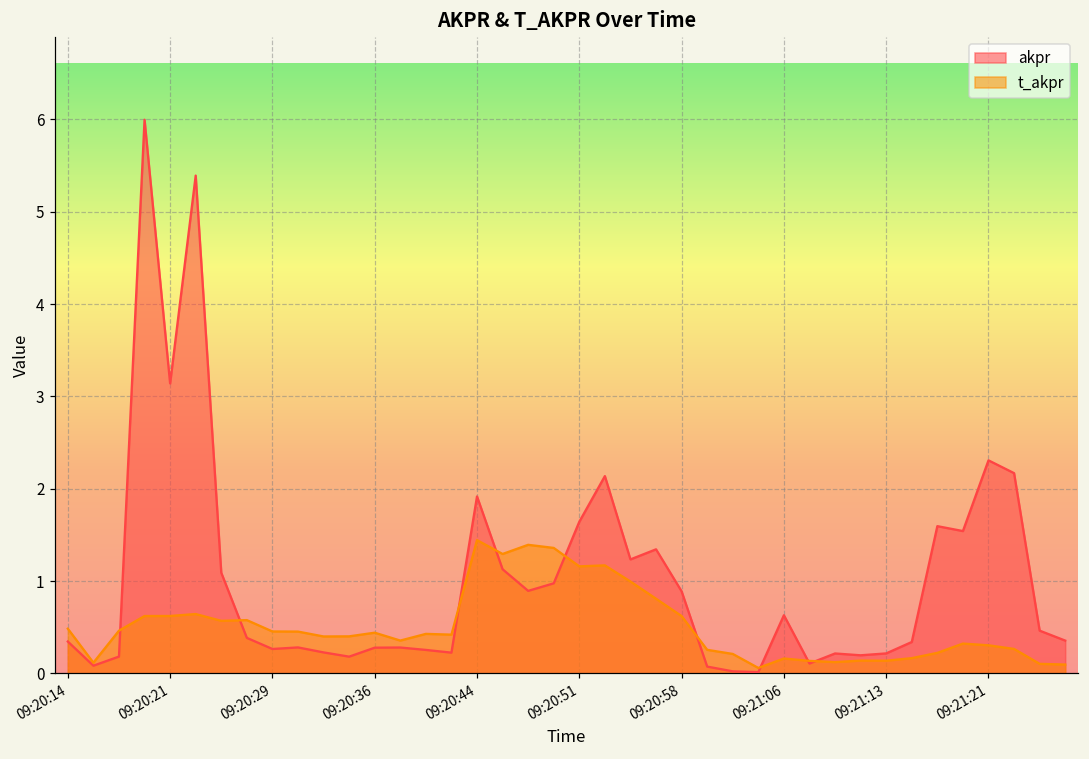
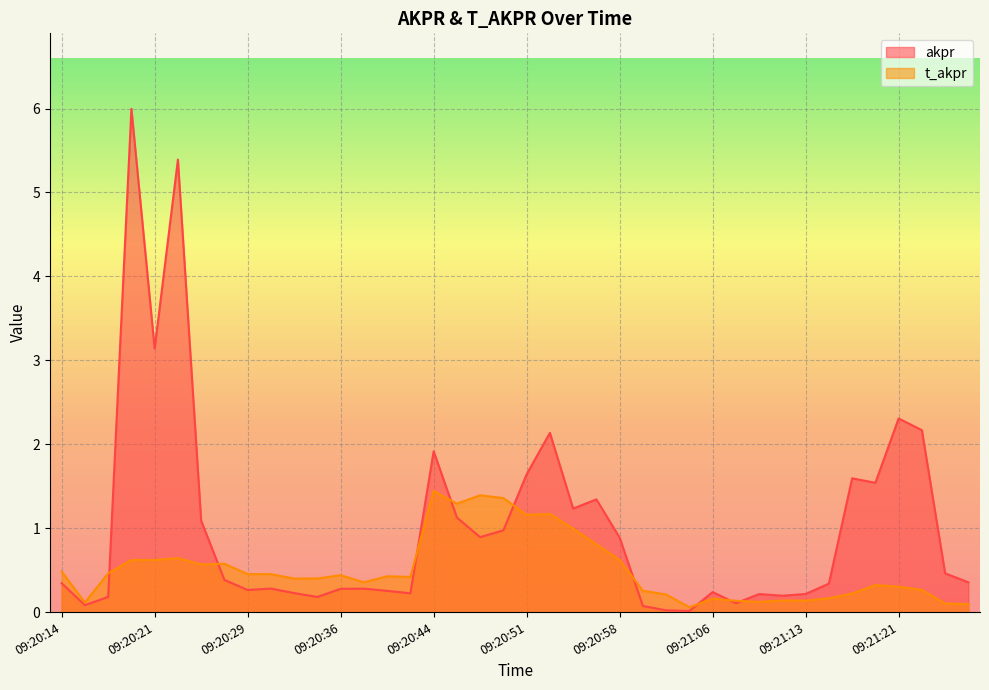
akpr, 09:21:06: 0.6 -> 0.2
